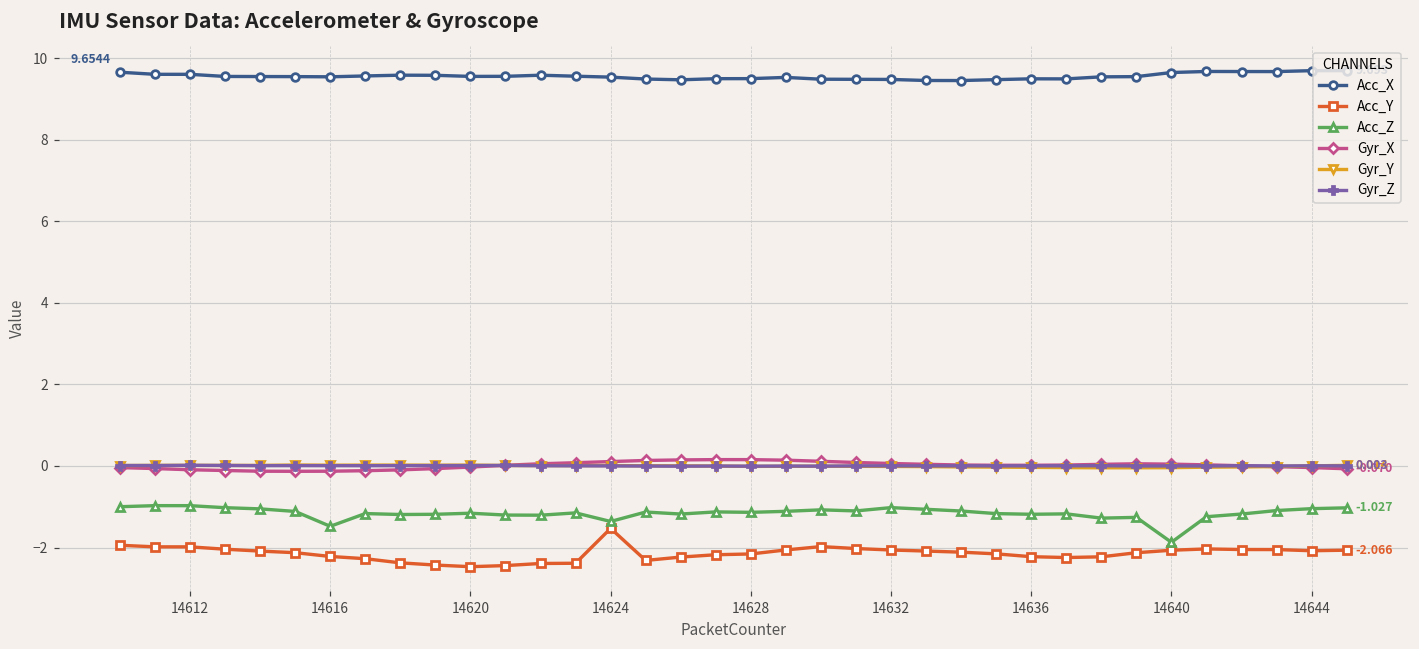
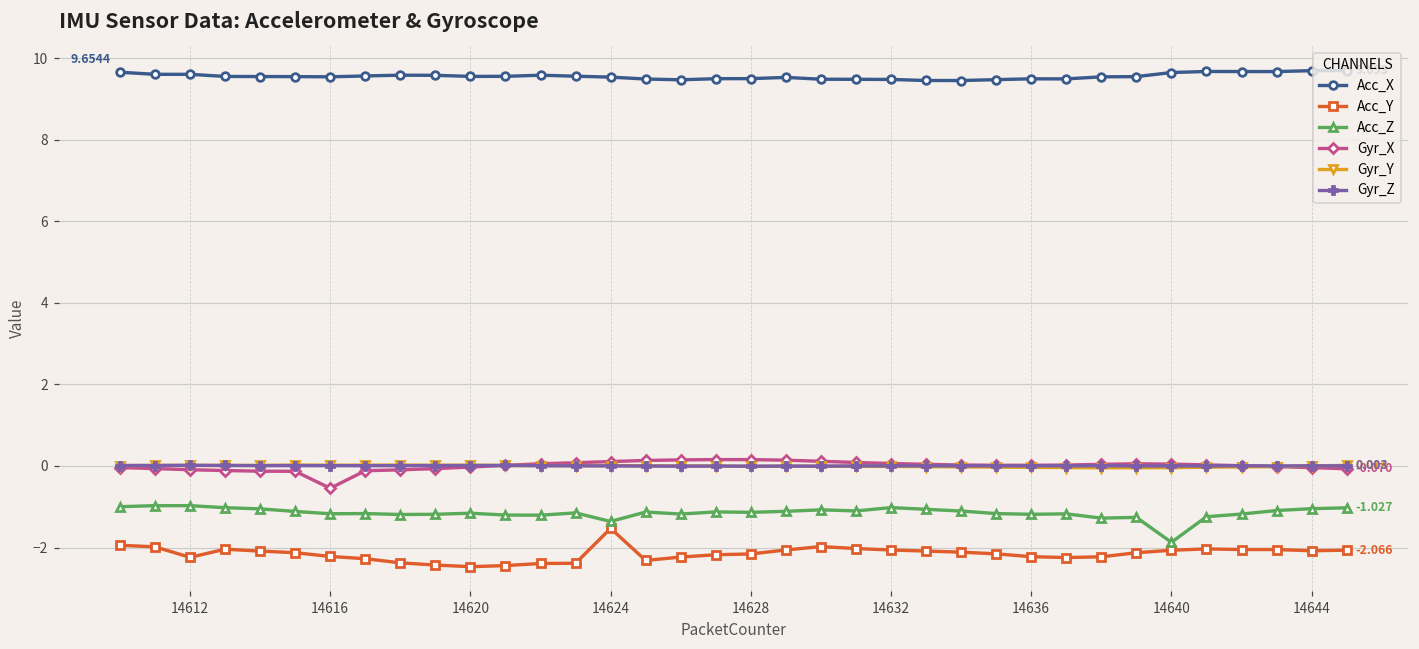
Acc_Y, 14612: -2.0 -> -2.2
Acc_Z, 14616: -1.5 -> -1.2
Gyr_X, 14616: -0.1 -> -0.5
